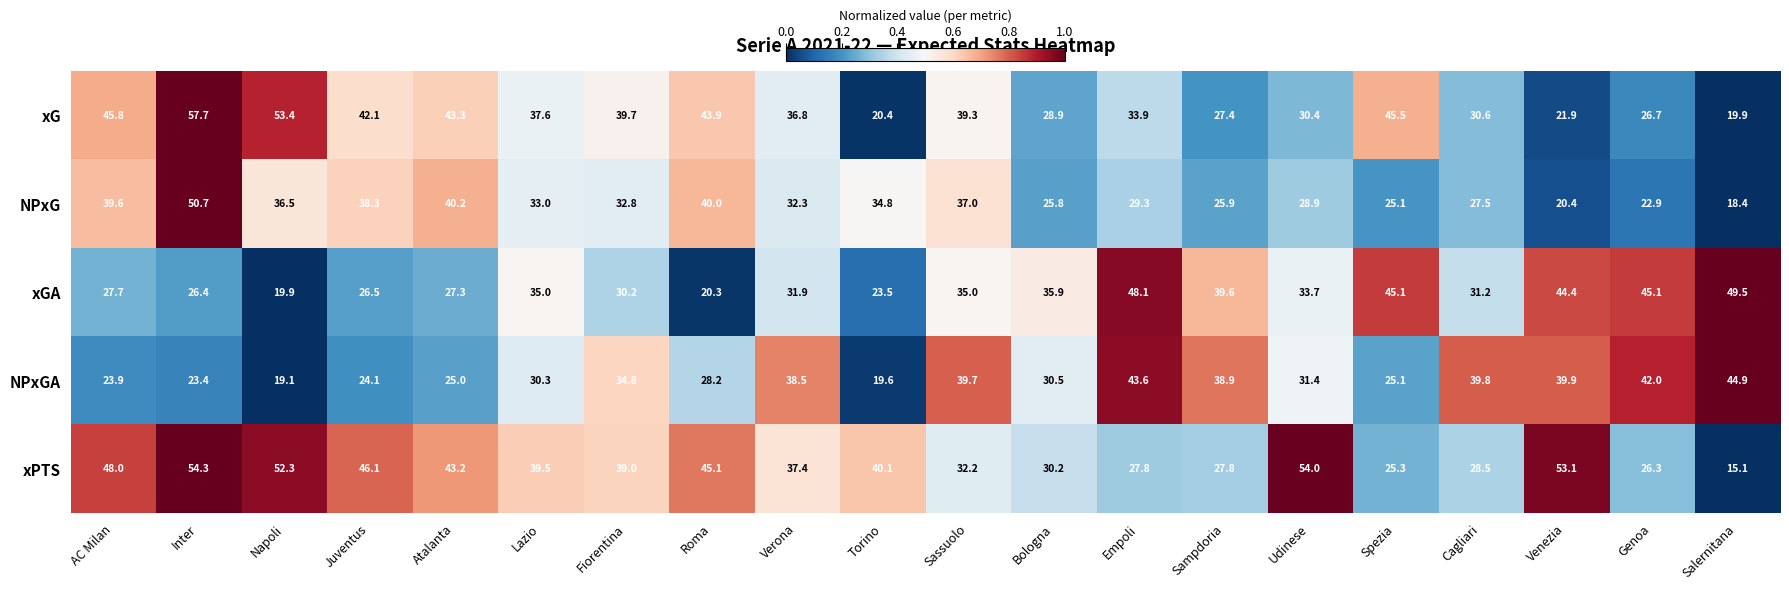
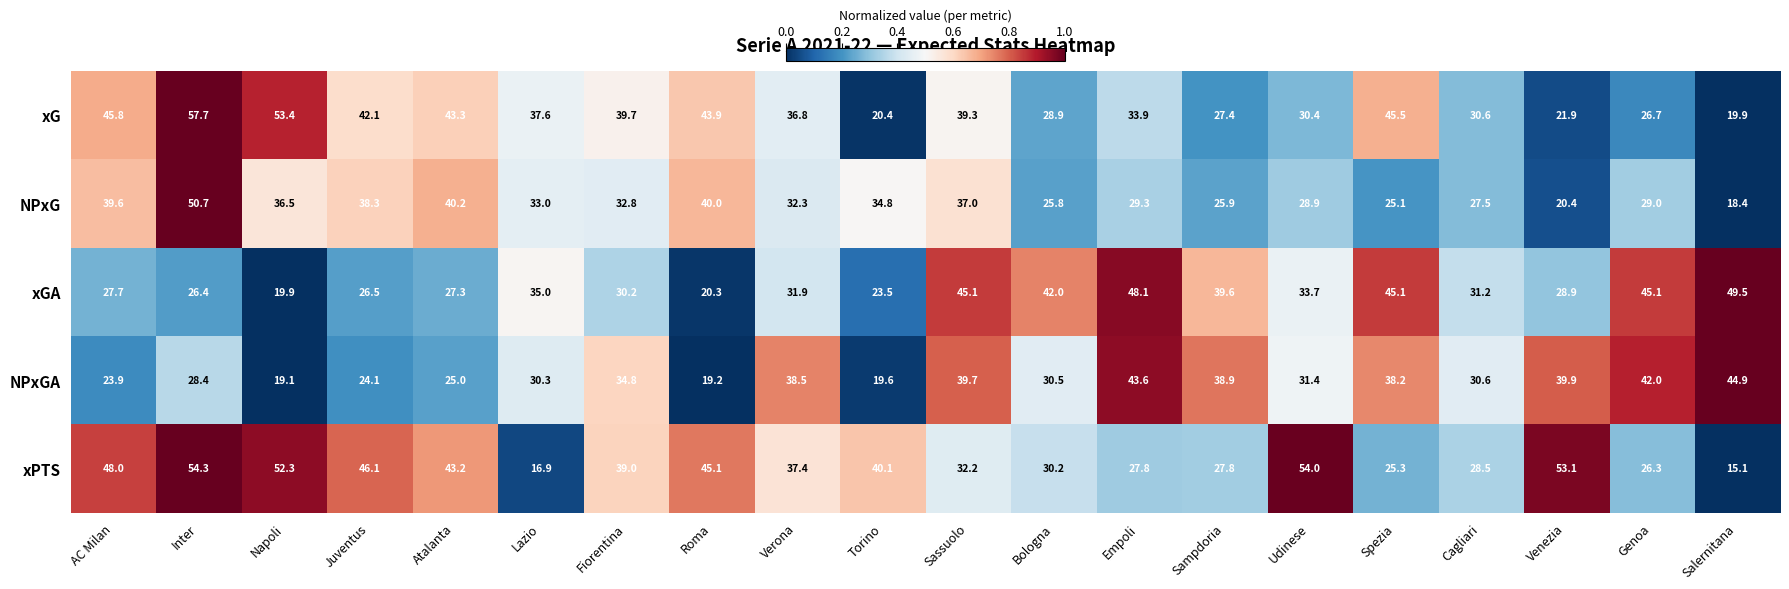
NPxG, Genoa: 22.9 -> 29.0
xGA, Sassuolo: 35.0 -> 45.1
xGA, Bologna: 35.9 -> 42.0
xGA, Venezia: 44.4 -> 28.9
NPxGA, Inter: 23.4 -> 28.4
NPxGA, Roma: 28.2 -> 19.2
NPxGA, Spezia: 25.1 -> 38.2
NPxGA, Cagliari: 39.8 -> 30.6
xPTS, Lazio: 39.5 -> 16.9
